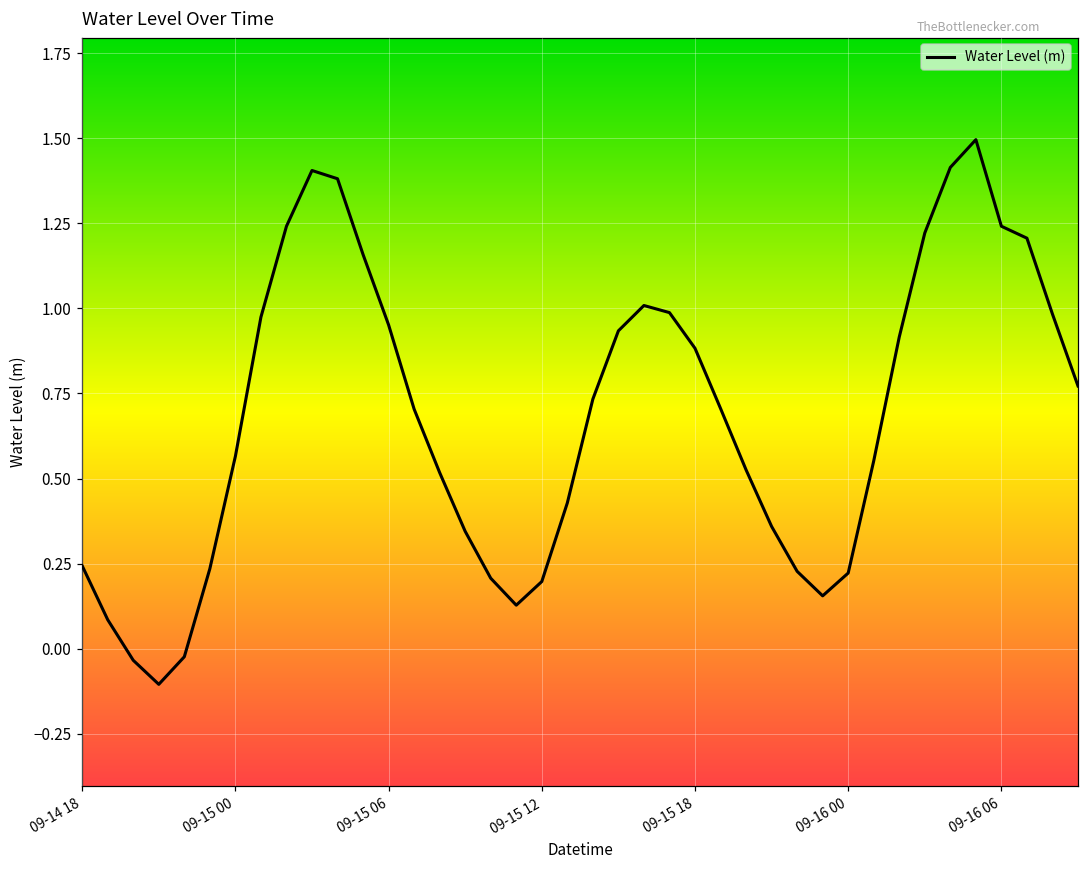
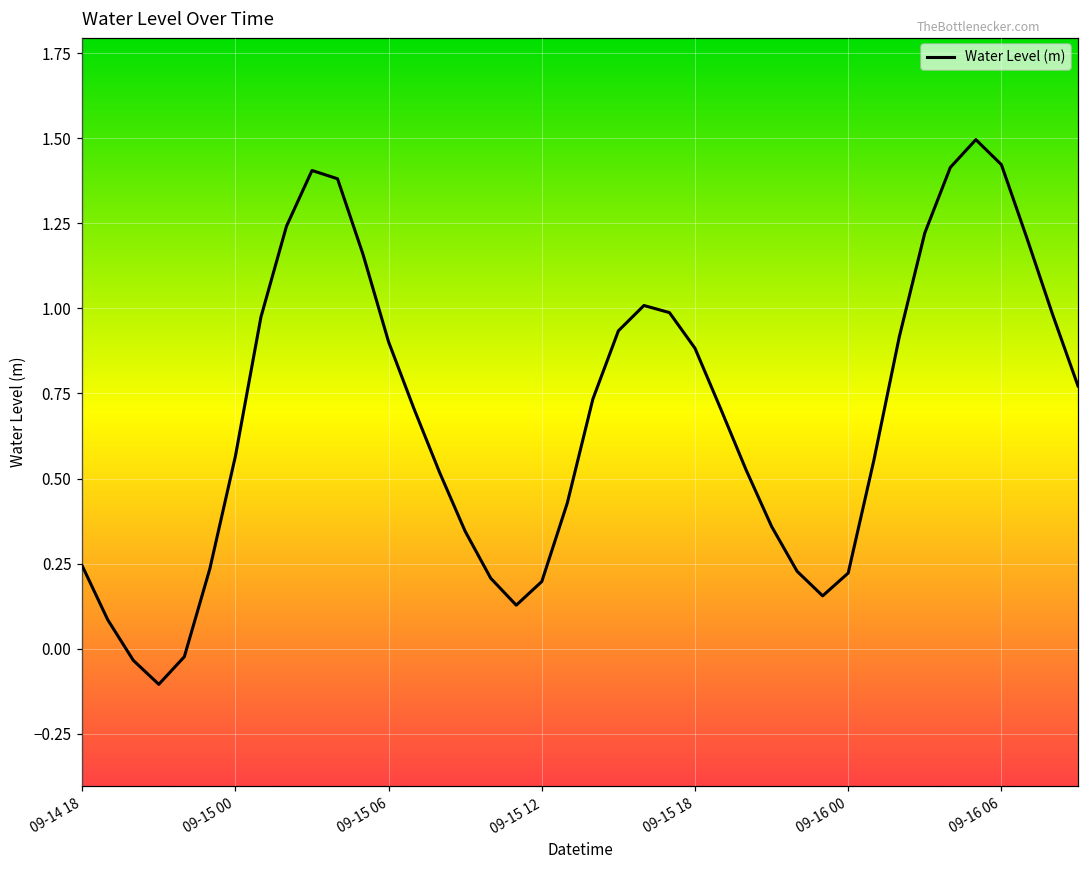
09-15 06: 0.95 -> 0.90
09-16 06: 1.24 -> 1.42
